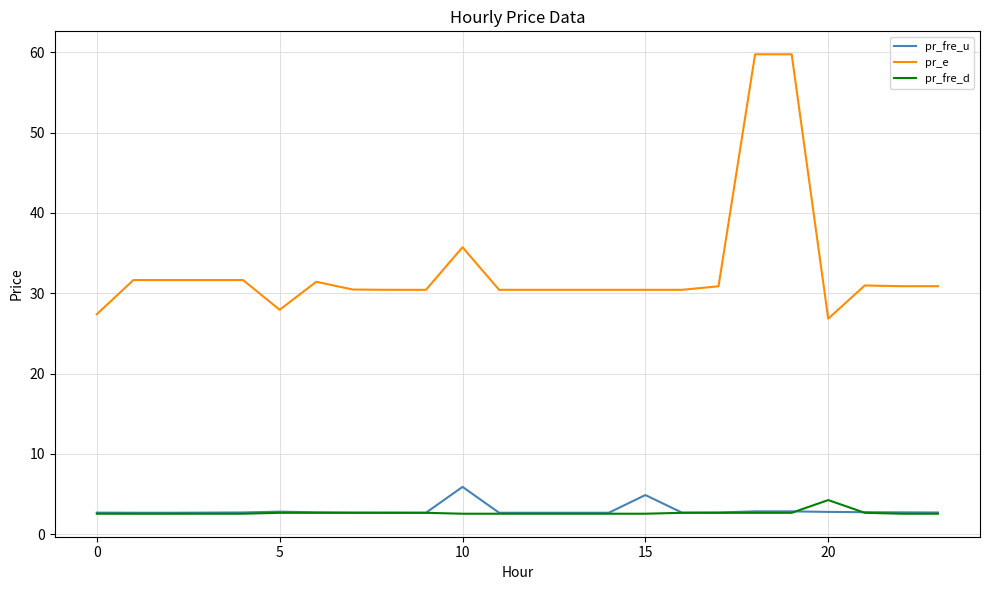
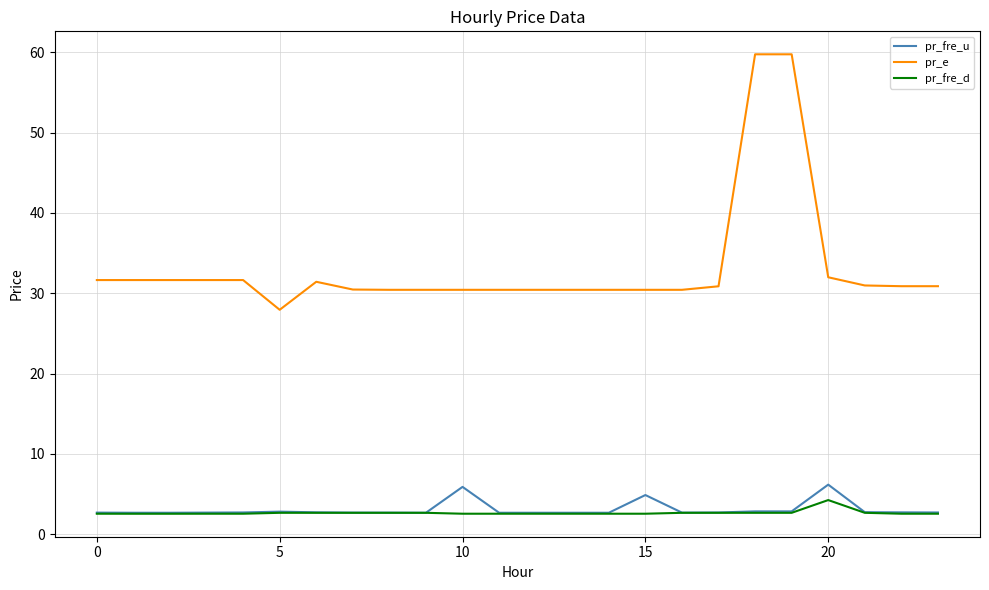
pr_e, 0: 27 -> 32
pr_e, 10: 36 -> 30
pr_fre_u, 20: 3 -> 6
pr_e, 20: 27 -> 32
